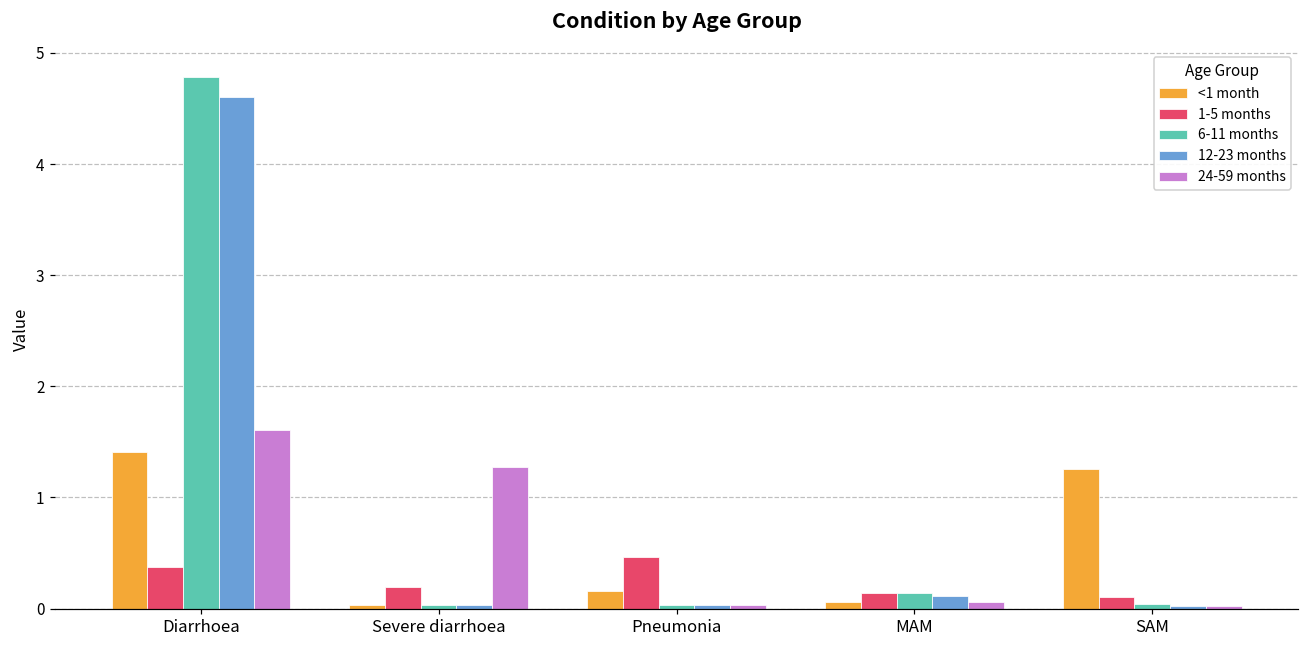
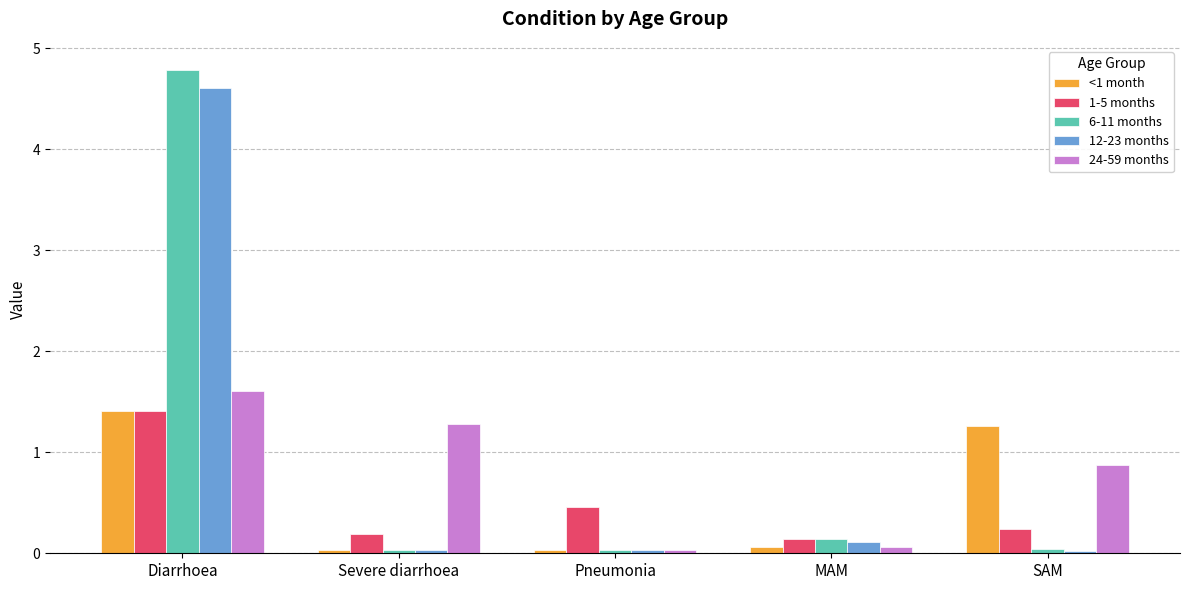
1-5 months, Diarrhoea: 0.38 -> 1.41
<1 month, Pneumonia: 0.16 -> 0.03
1-5 months, SAM: 0.10 -> 0.24
24-59 months, SAM: 0.02 -> 0.87
